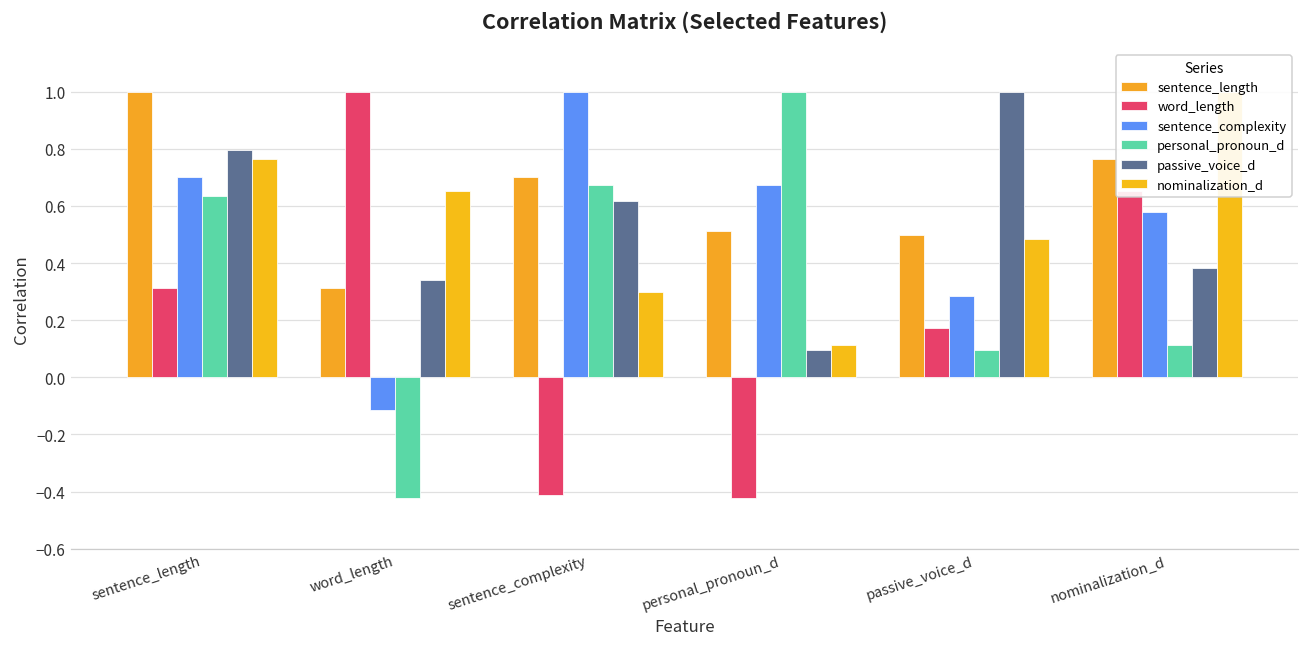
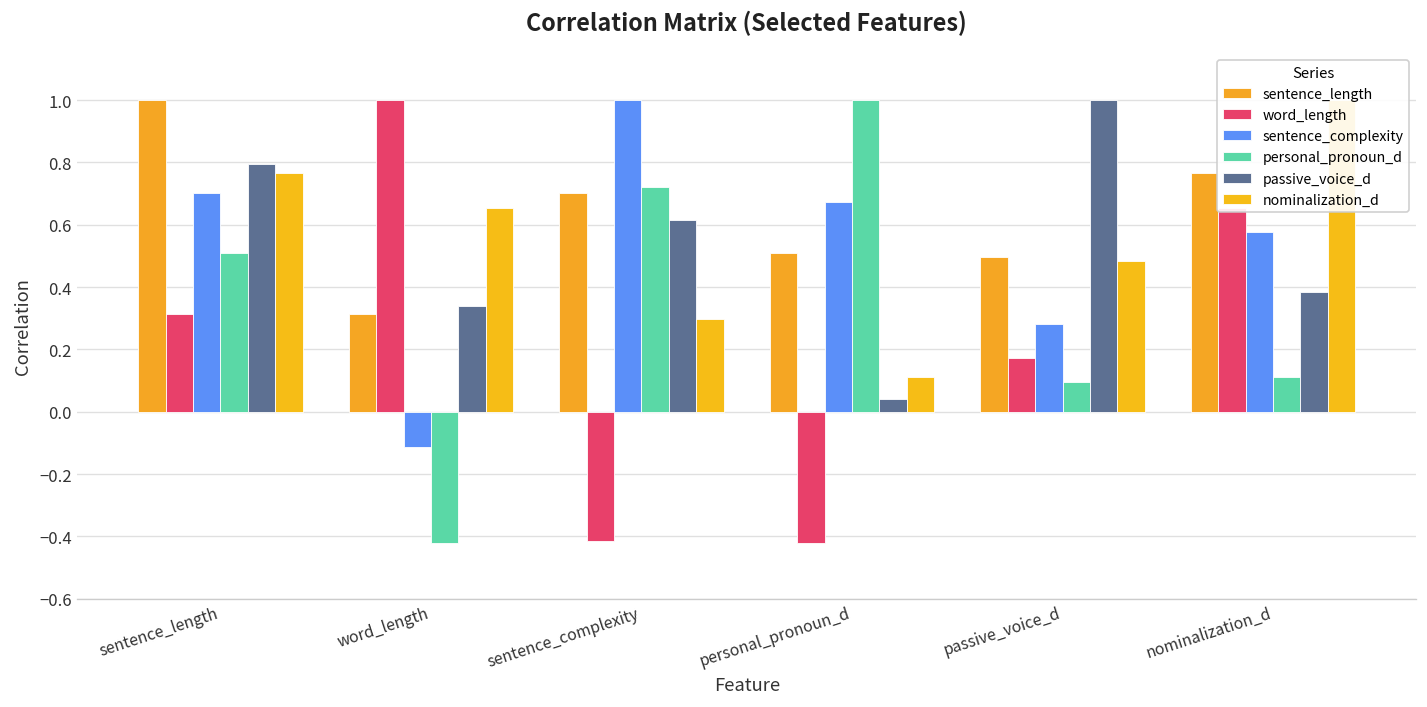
personal_pronoun_d, sentence_length: 0.63 -> 0.51
personal_pronoun_d, sentence_complexity: 0.67 -> 0.72
passive_voice_d, personal_pronoun_d: 0.10 -> 0.04
